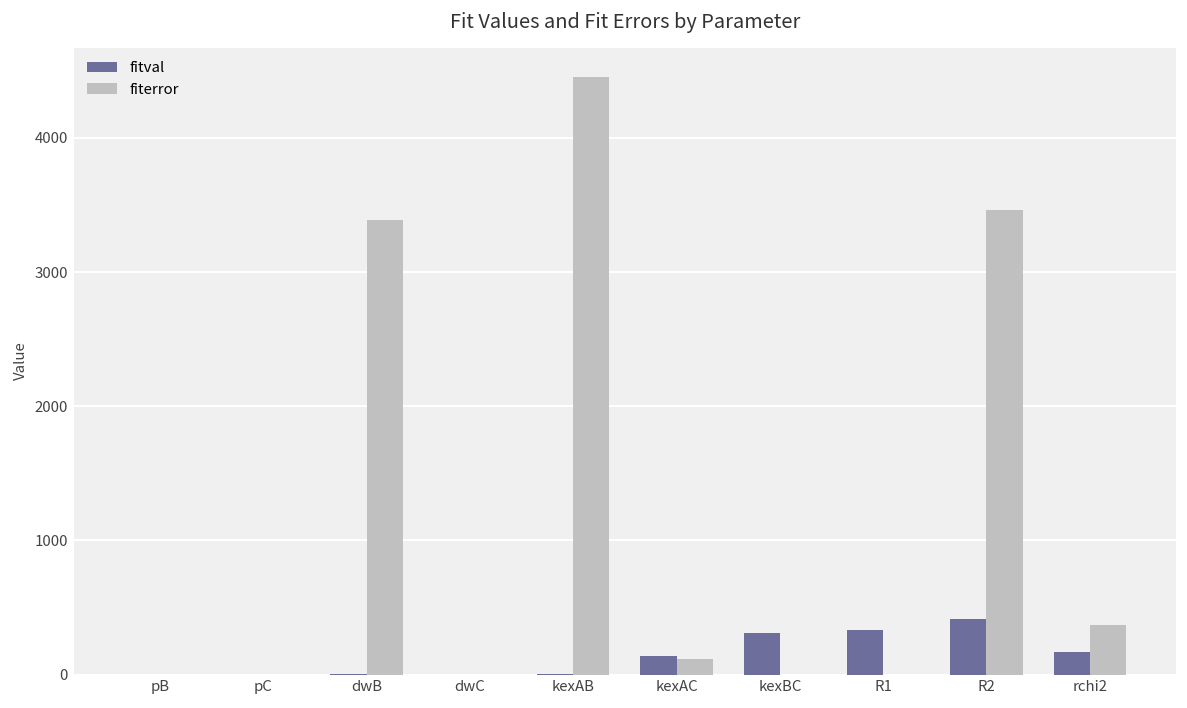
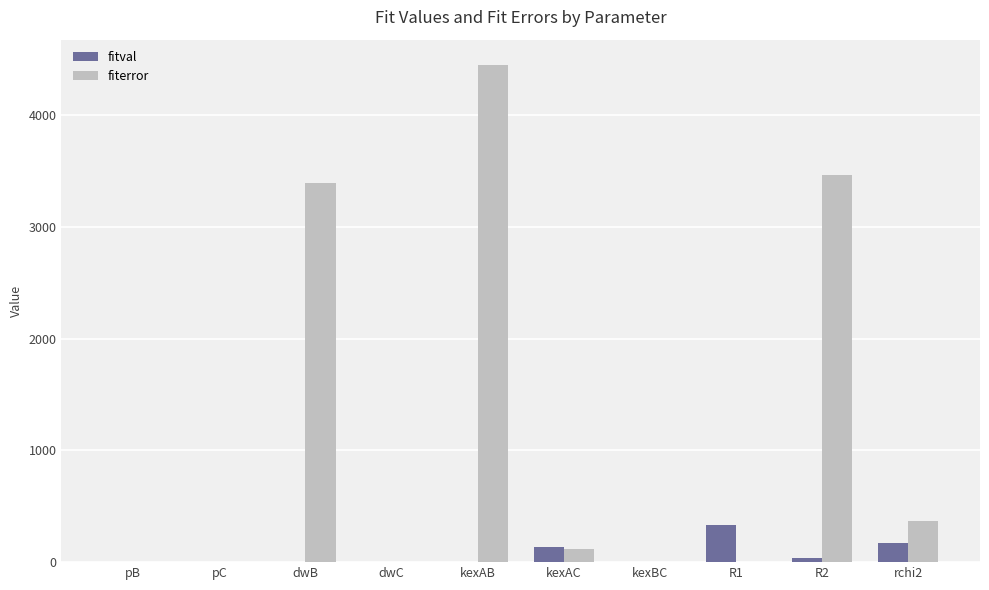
fitval, kexBC: 310 -> 0
fitval, R2: 410 -> 30
